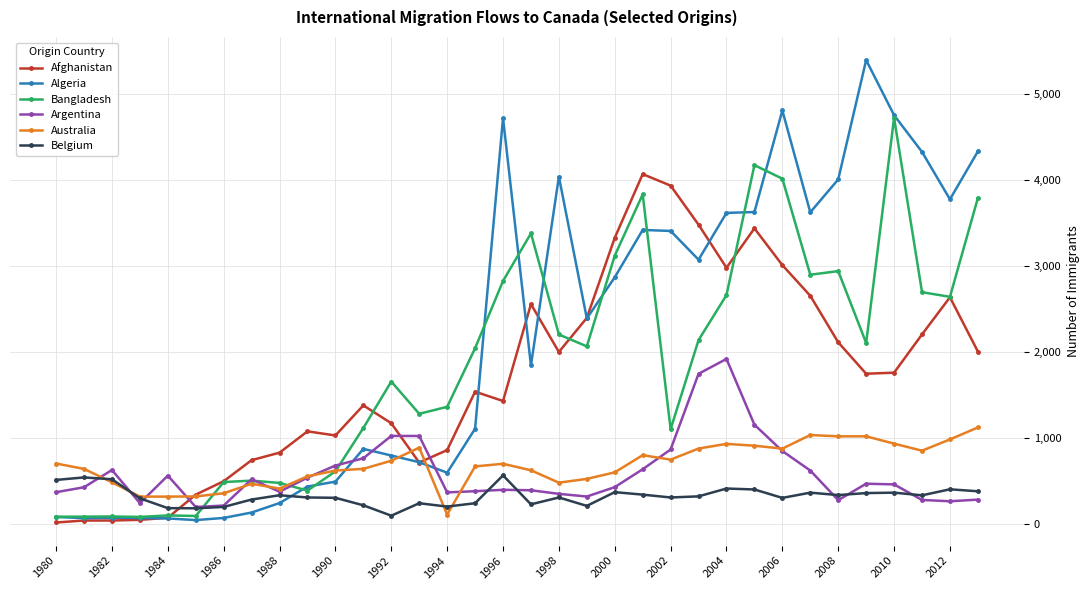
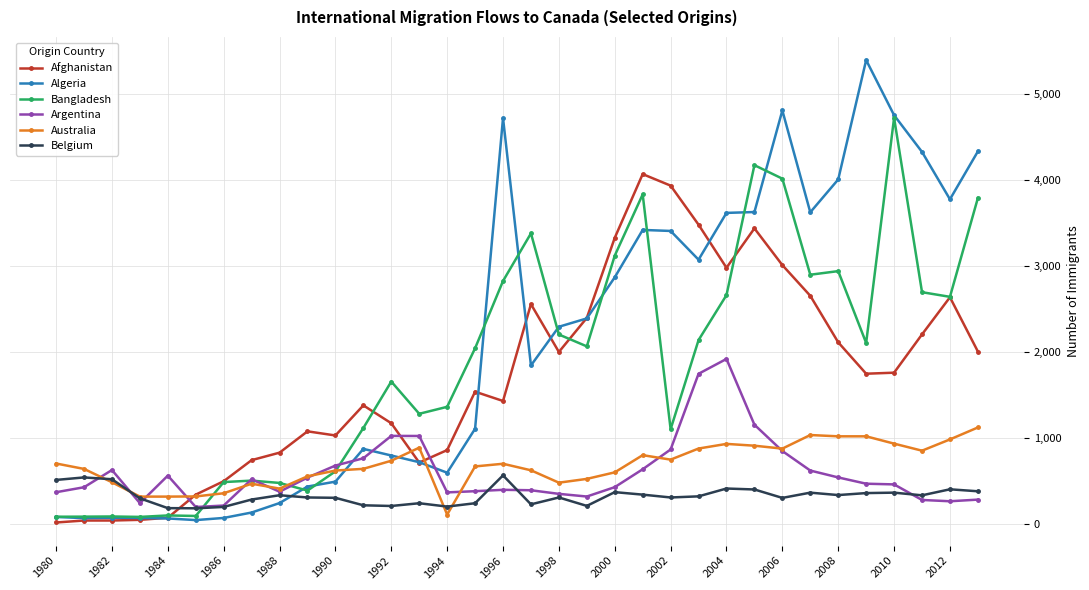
Belgium, 1992: 100 -> 200
Algeria, 1998: 4,000 -> 2,300
Argentina, 2008: 300 -> 500
